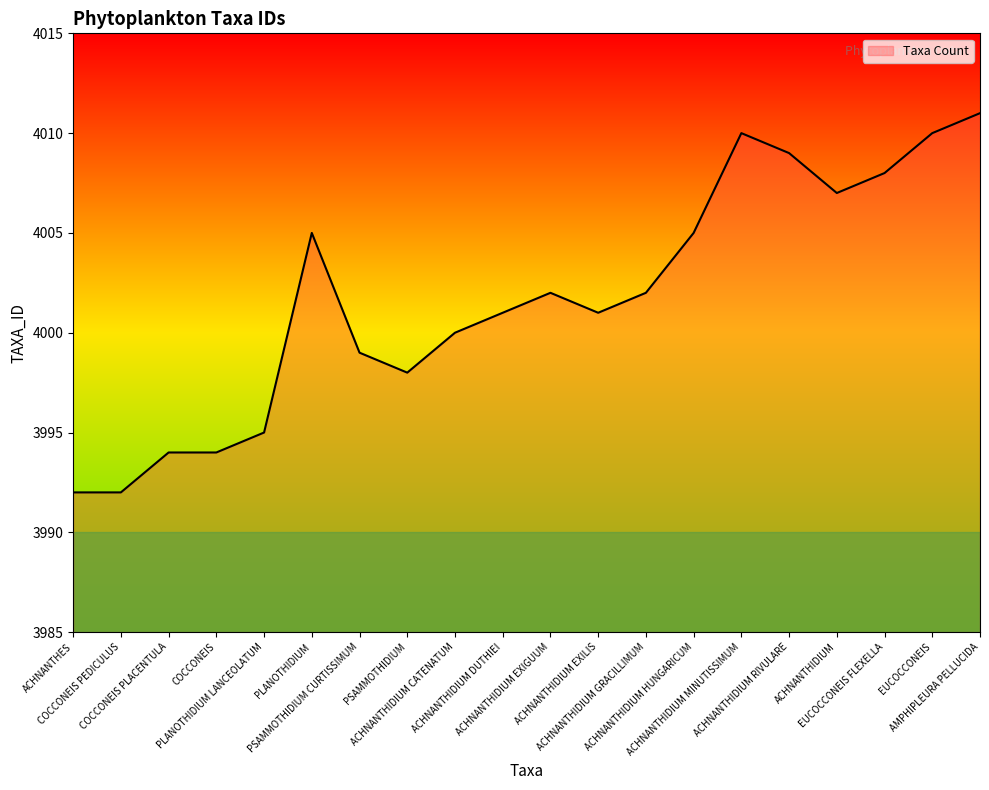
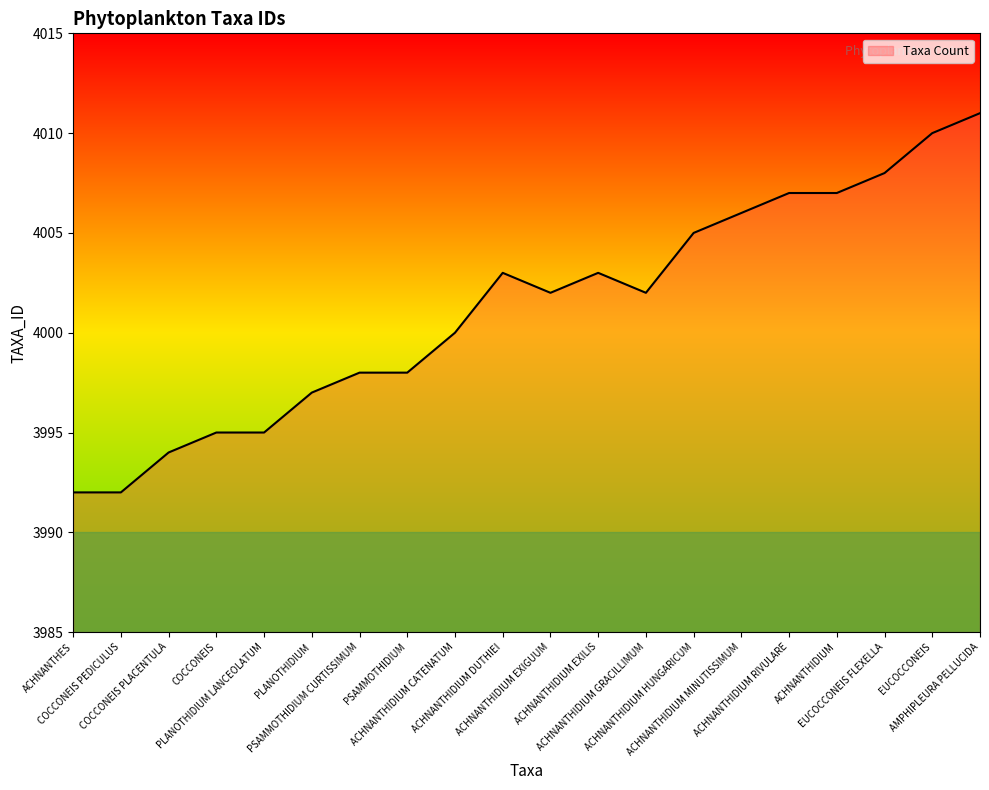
COCCONEIS: 3994 -> 3995
PLANOTHIDIUM: 4005 -> 3997
PSAMMOTHIDIUM CURTISSIMUM: 3999 -> 3998
ACHNANTHIDIUM DUTHIEI: 4001 -> 4003
ACHNANTHIDIUM EXILIS: 4001 -> 4003
ACHNANTHIDIUM MINUTISSIMUM: 4010 -> 4006
ACHNANTHIDIUM RIVULARE: 4009 -> 4007
